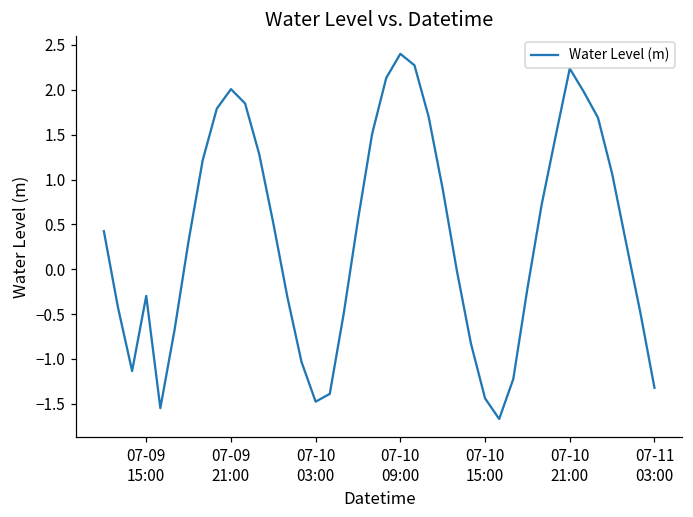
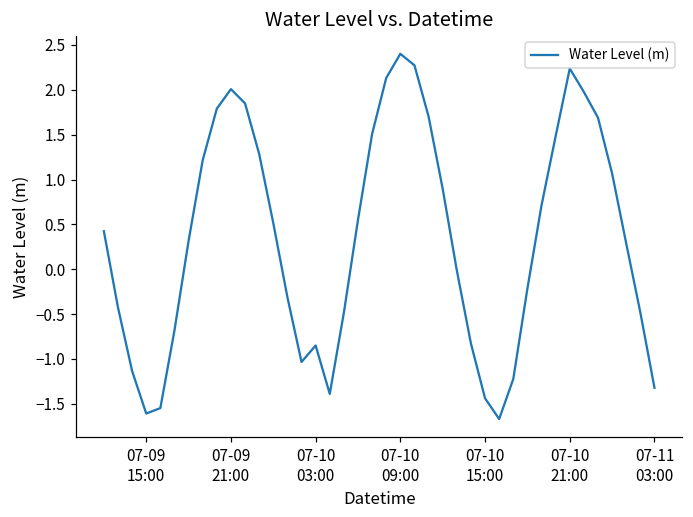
07-09 15:00: -0.3 -> -1.6
07-10 03:00: -1.5 -> -0.8
